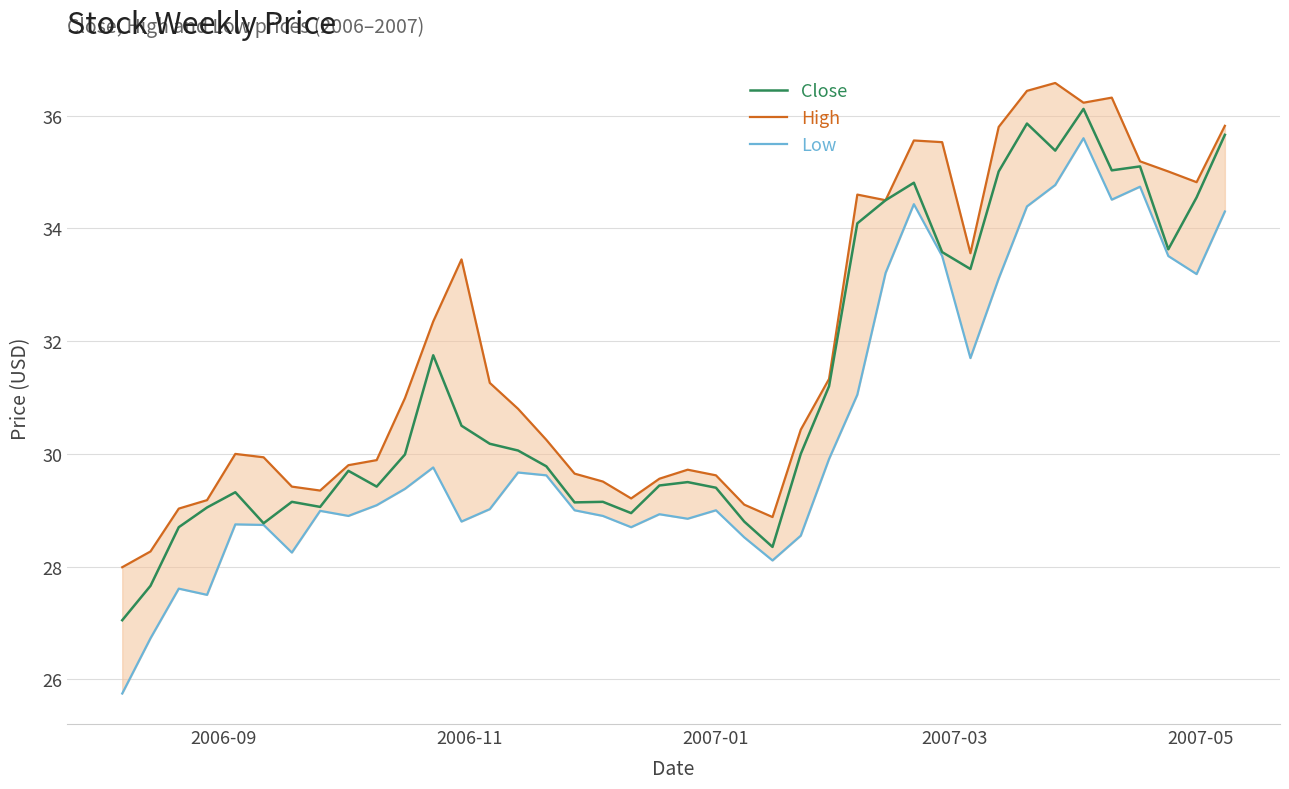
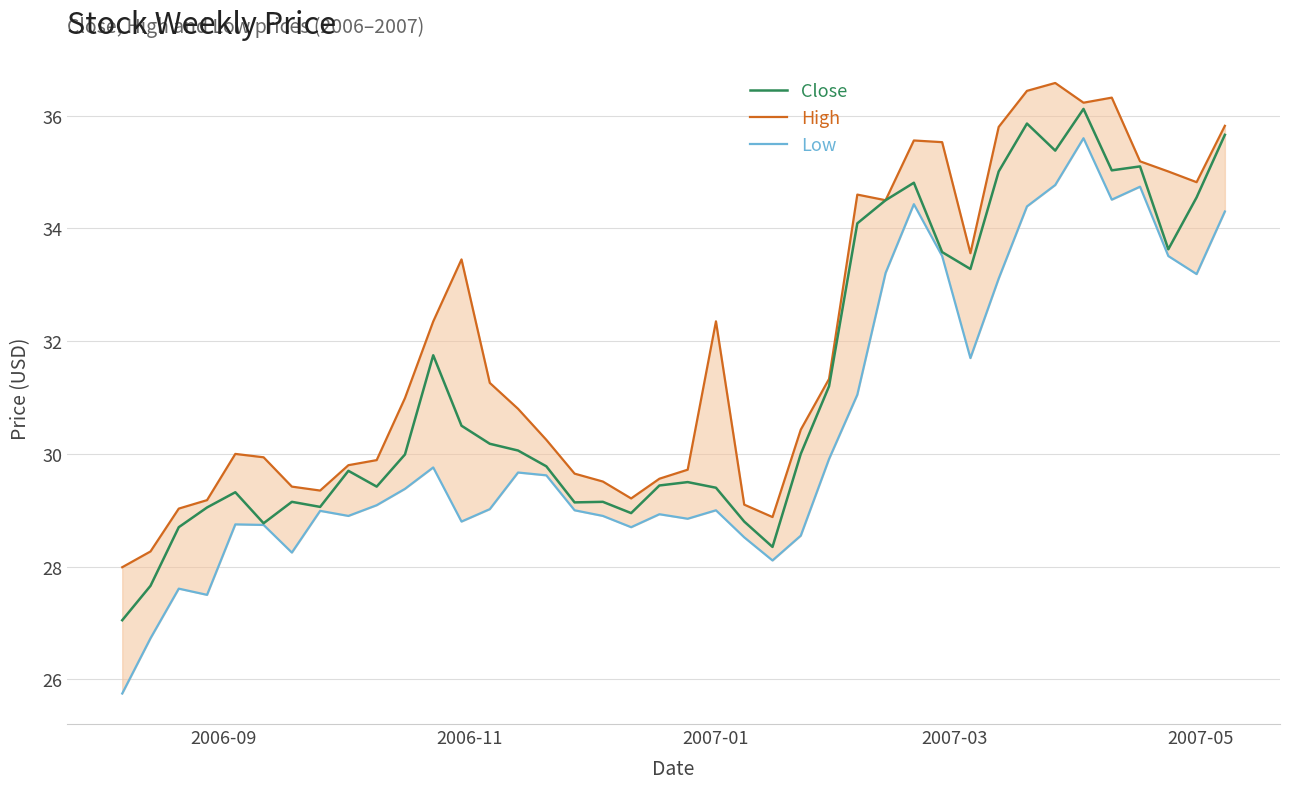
High, 2007-01: 29.6 -> 32.4
